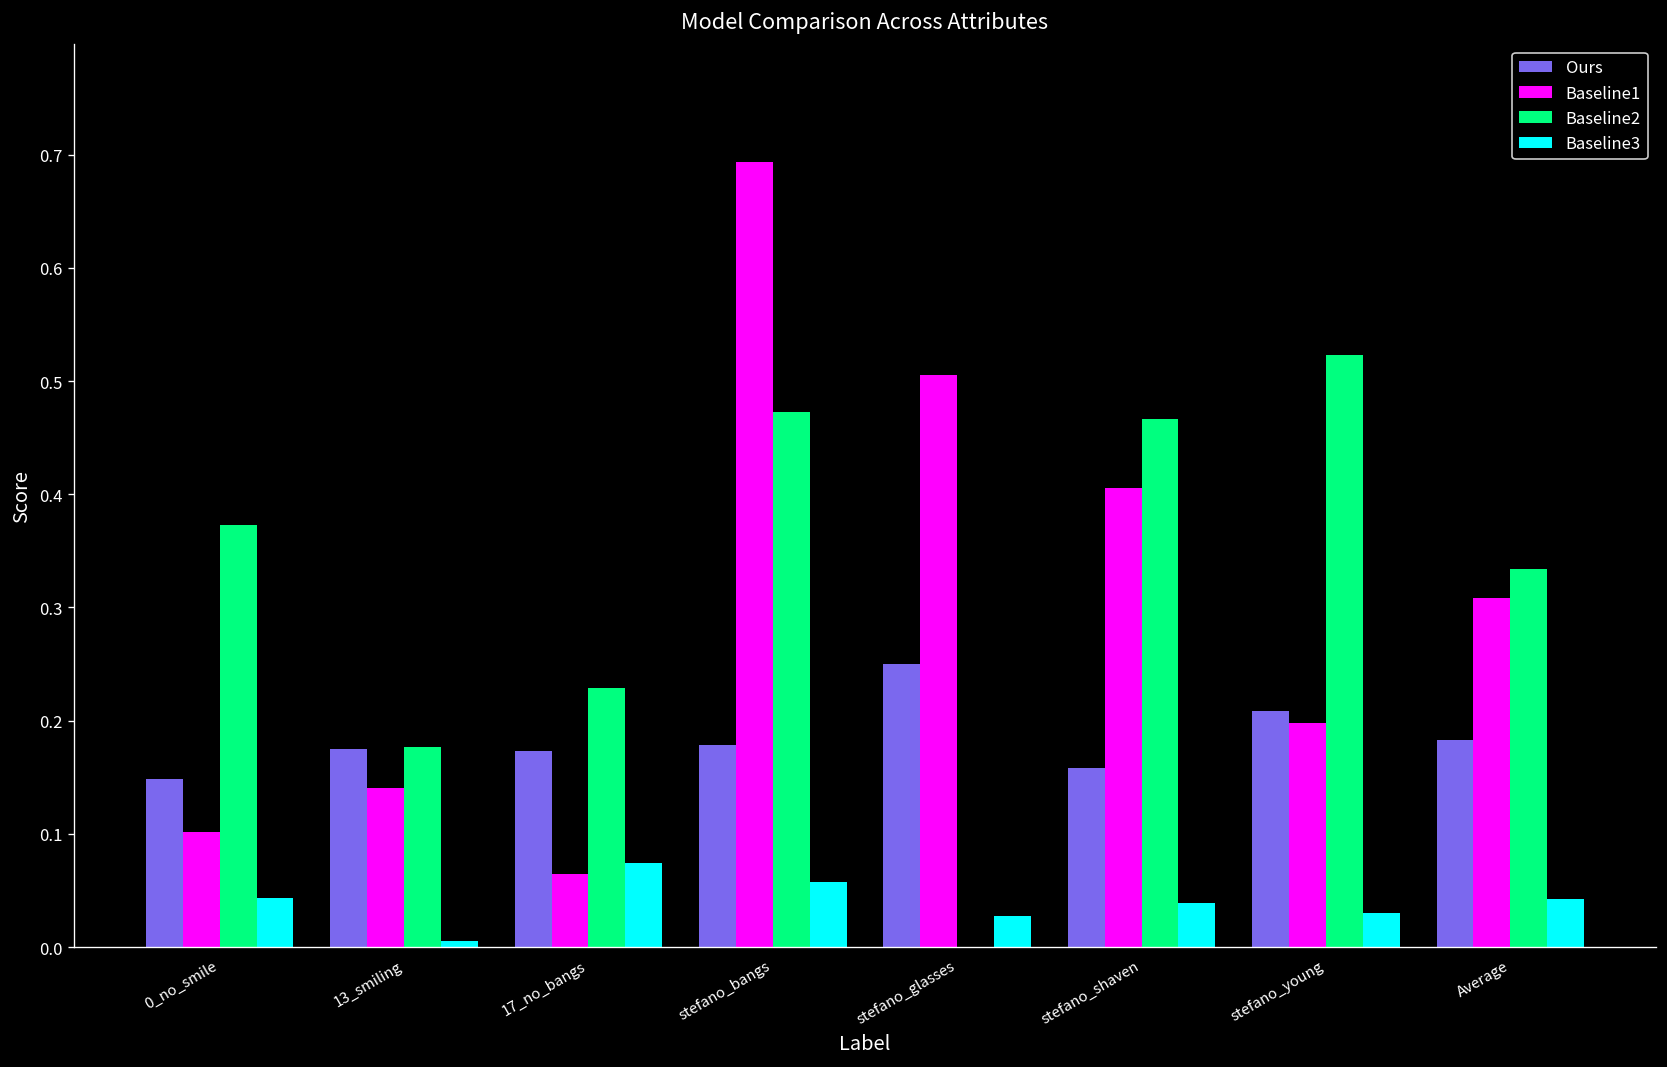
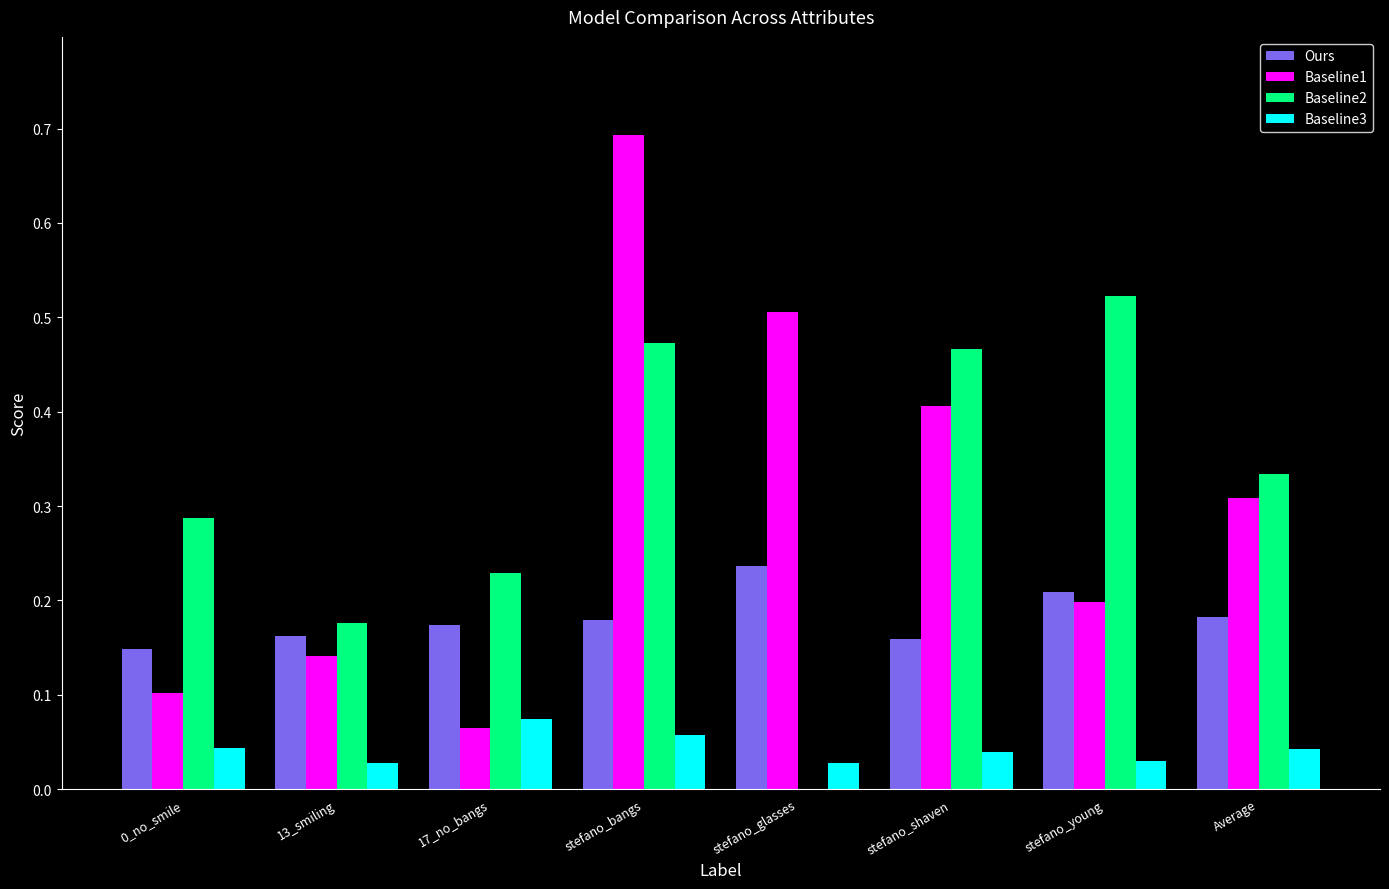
Baseline2, 0_no_smile: 0.37 -> 0.29
Ours, 13_smiling: 0.18 -> 0.16
Baseline3, 13_smiling: 0.01 -> 0.03
Ours, stefano_glasses: 0.25 -> 0.24
